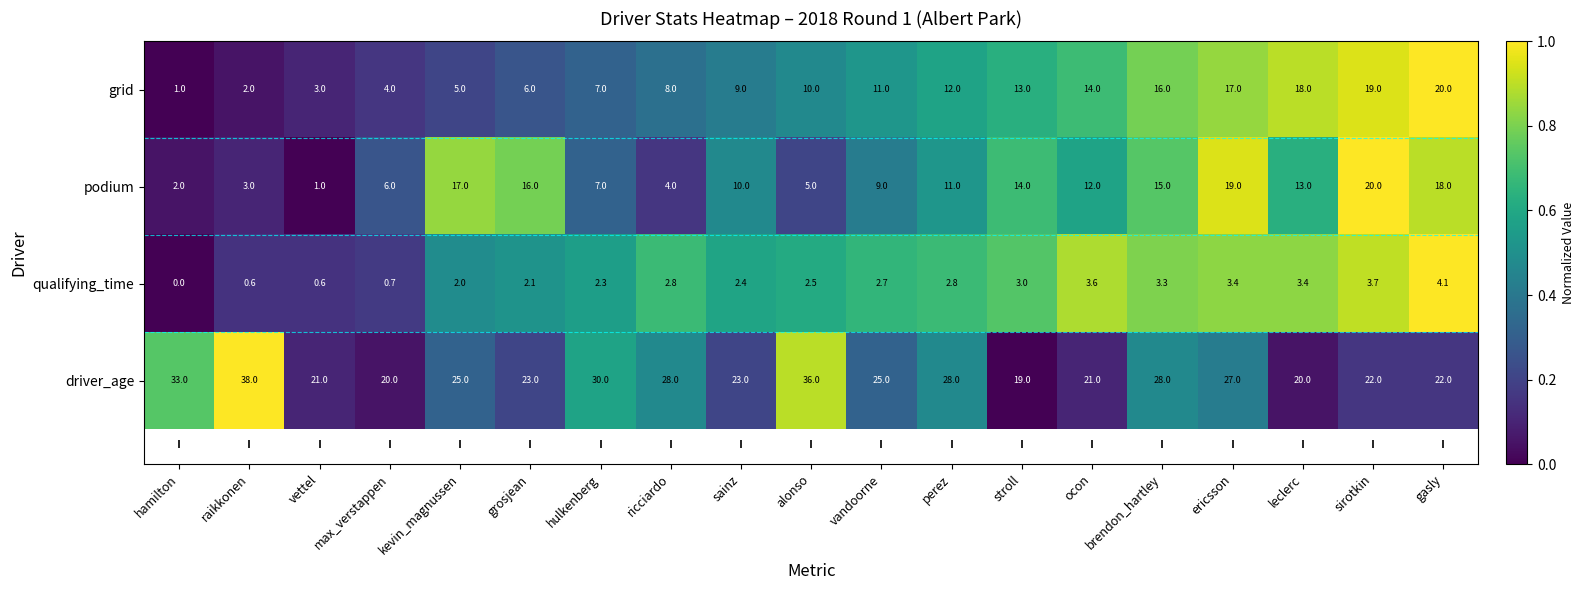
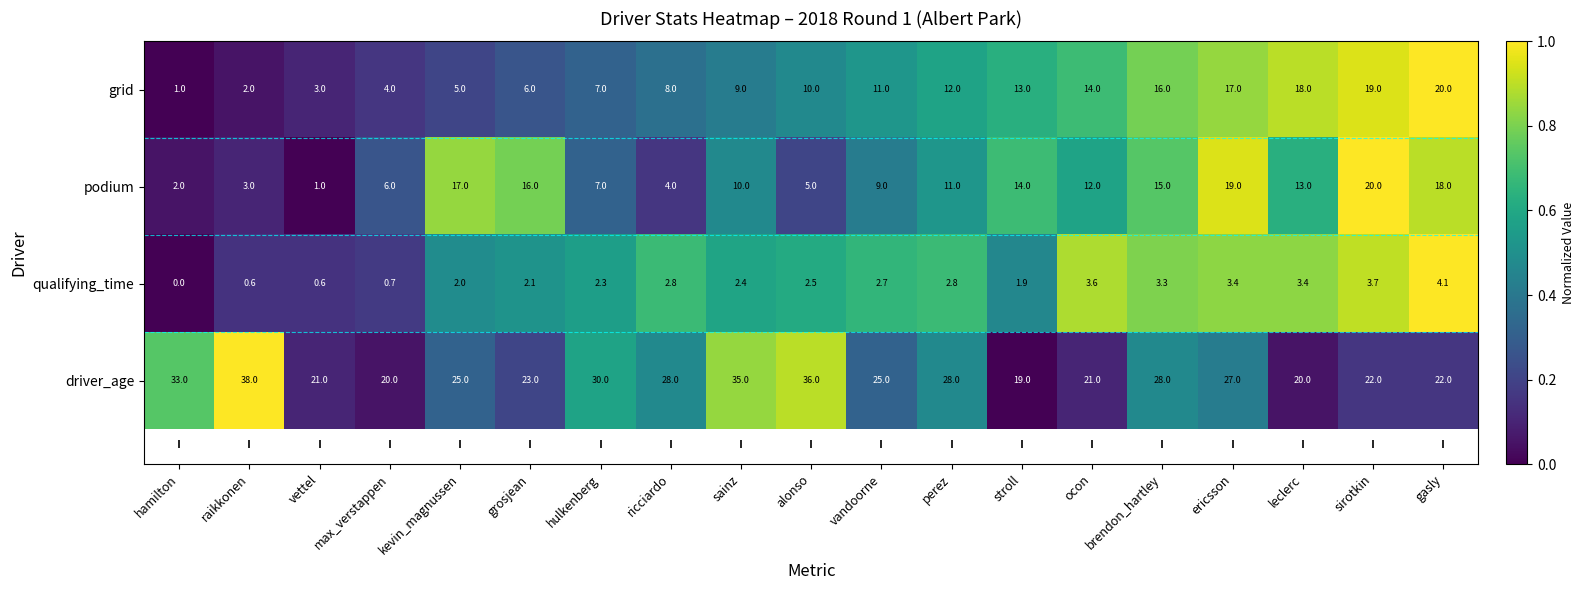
qualifying_time, stroll: 3.0 -> 1.9
driver_age, sainz: 23.0 -> 35.0
